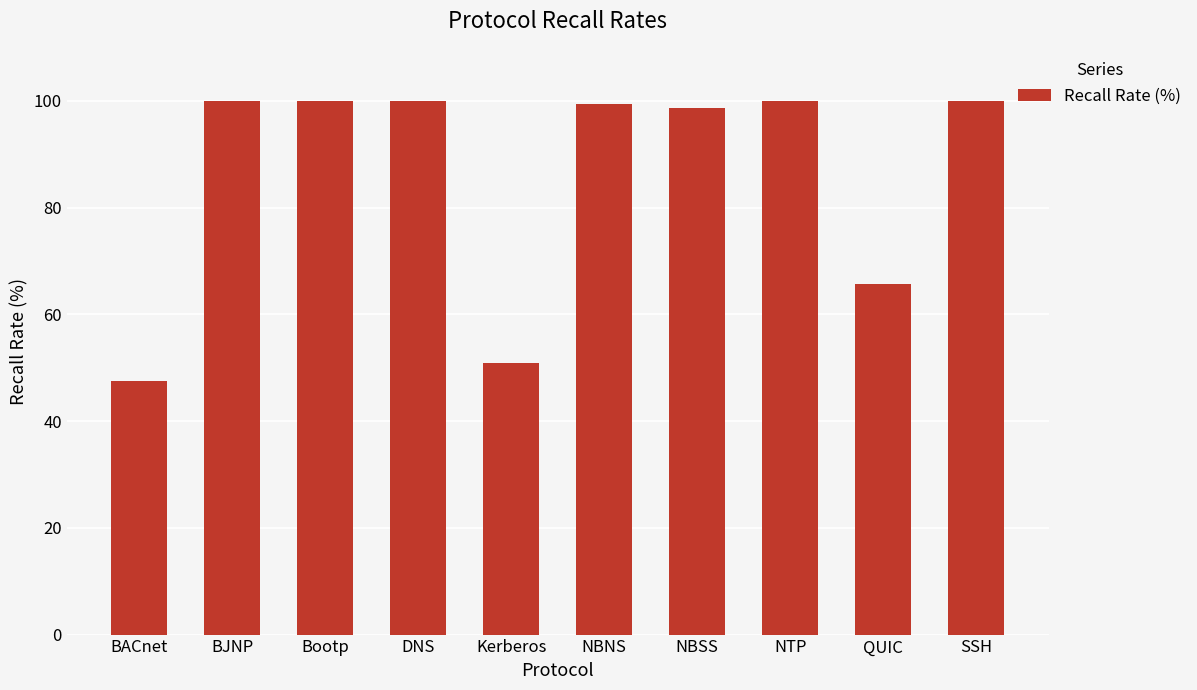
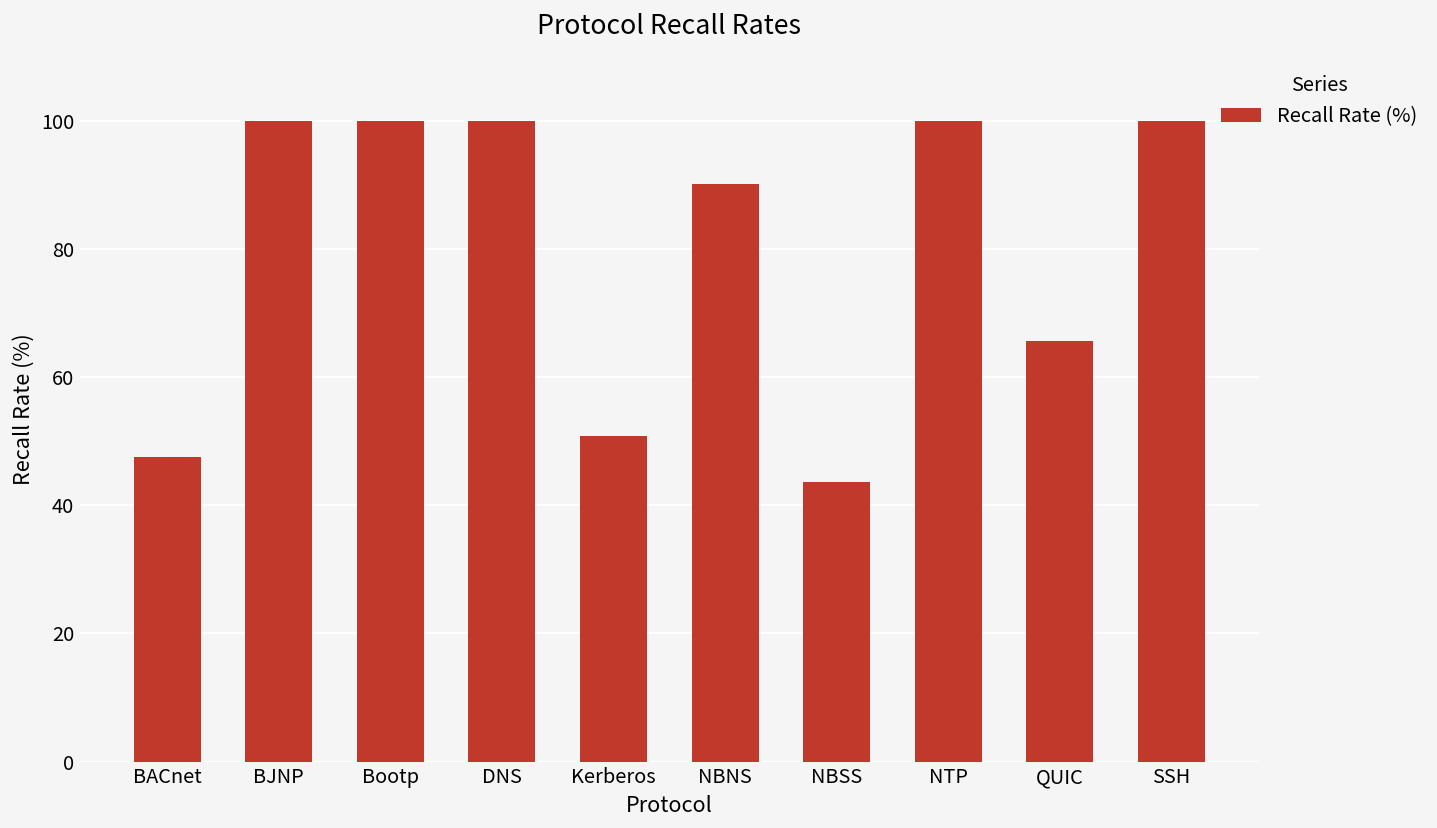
NBNS: 99 -> 90
NBSS: 99 -> 44
